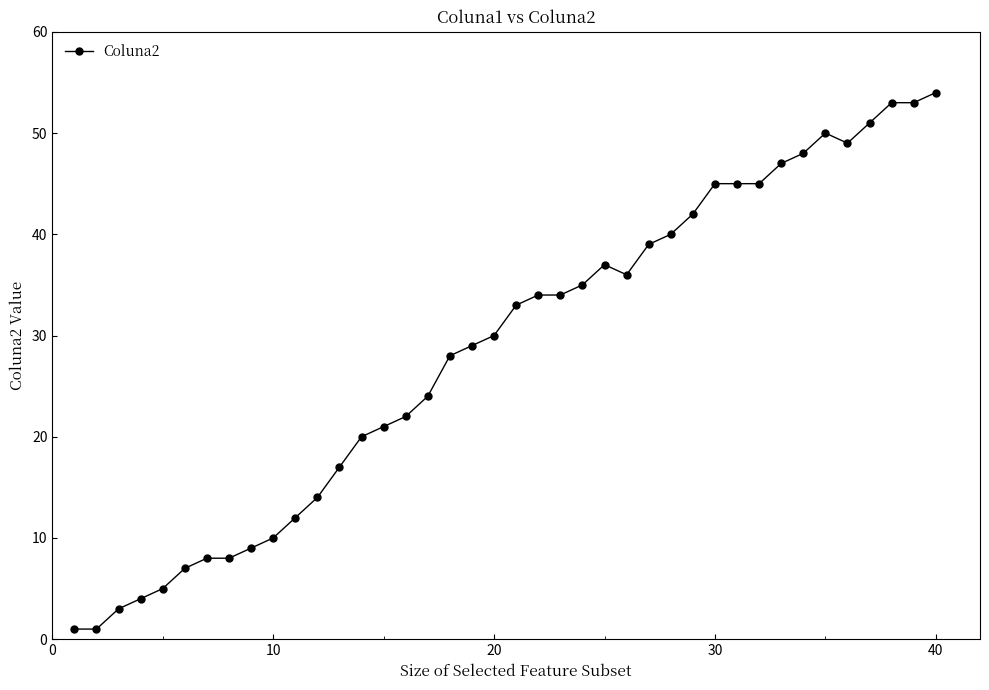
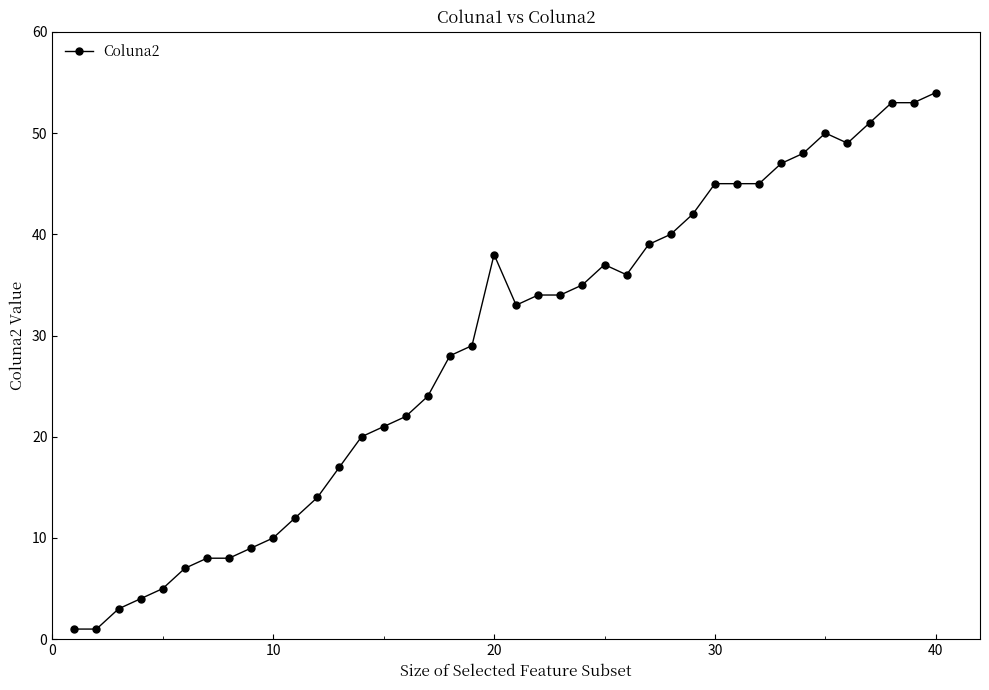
20: 30 -> 38
